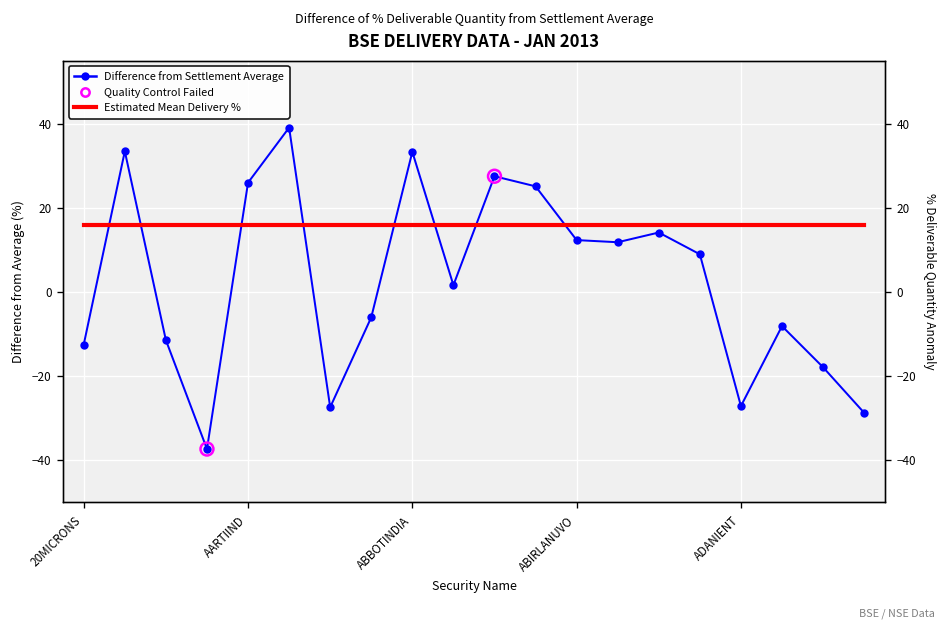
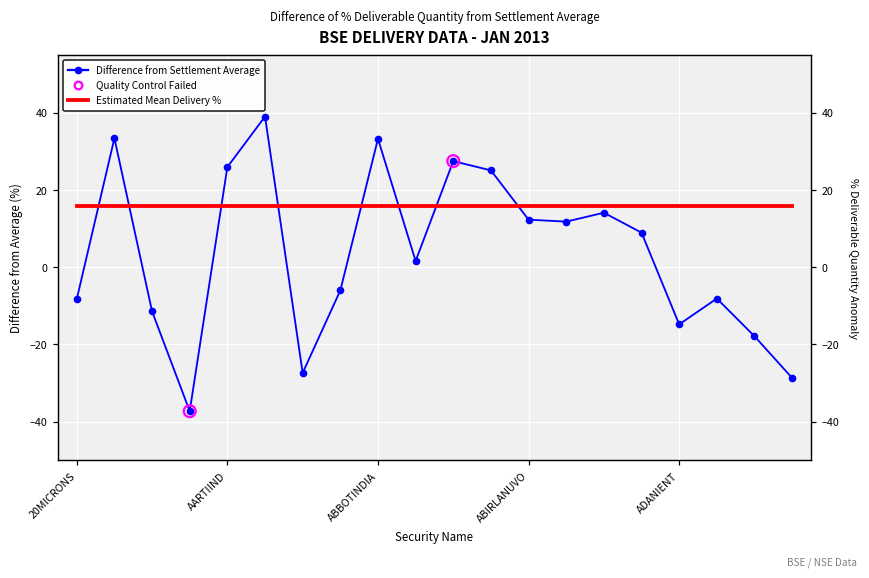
Difference from Settlement Average, 20MICRONS: -12 -> -8
Difference from Settlement Average, ADANIENT: -27 -> -15
